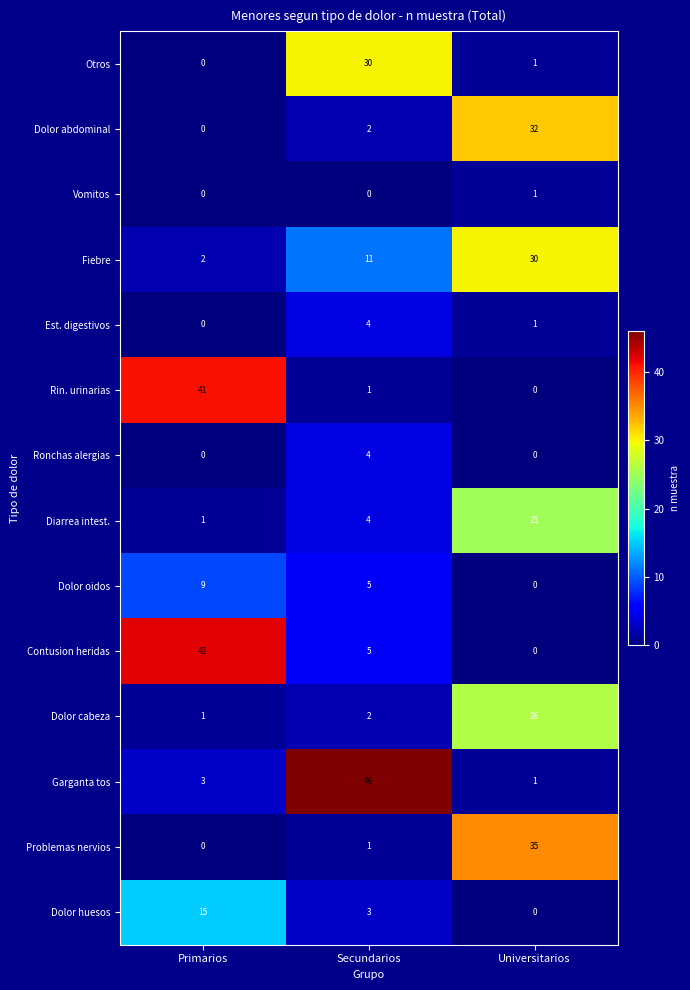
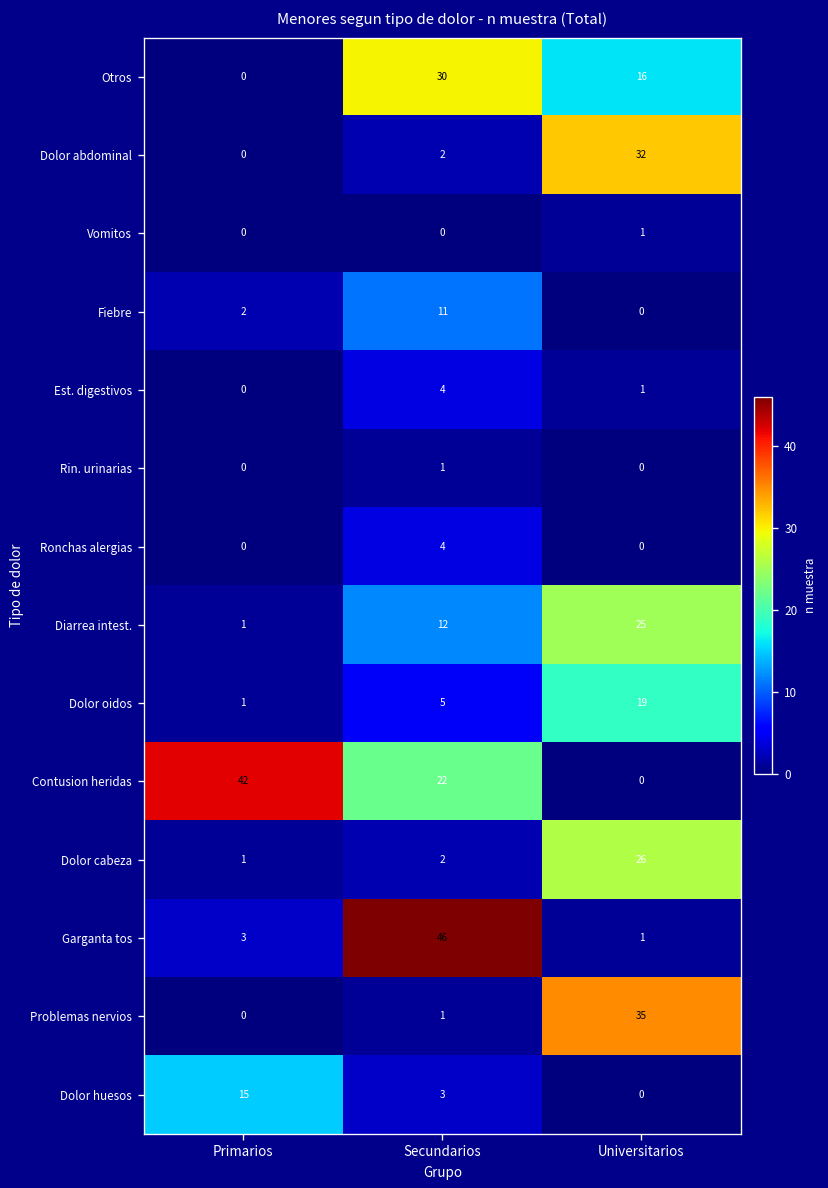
Otros, Universitarios: 1 -> 16
Fiebre, Universitarios: 30 -> 0
Rin. urinarias, Primarios: 41 -> 0
Diarrea intest., Secundarios: 4 -> 12
Dolor oidos, Primarios: 9 -> 1
Dolor oidos, Universitarios: 0 -> 19
Contusion heridas, Secundarios: 5 -> 22
